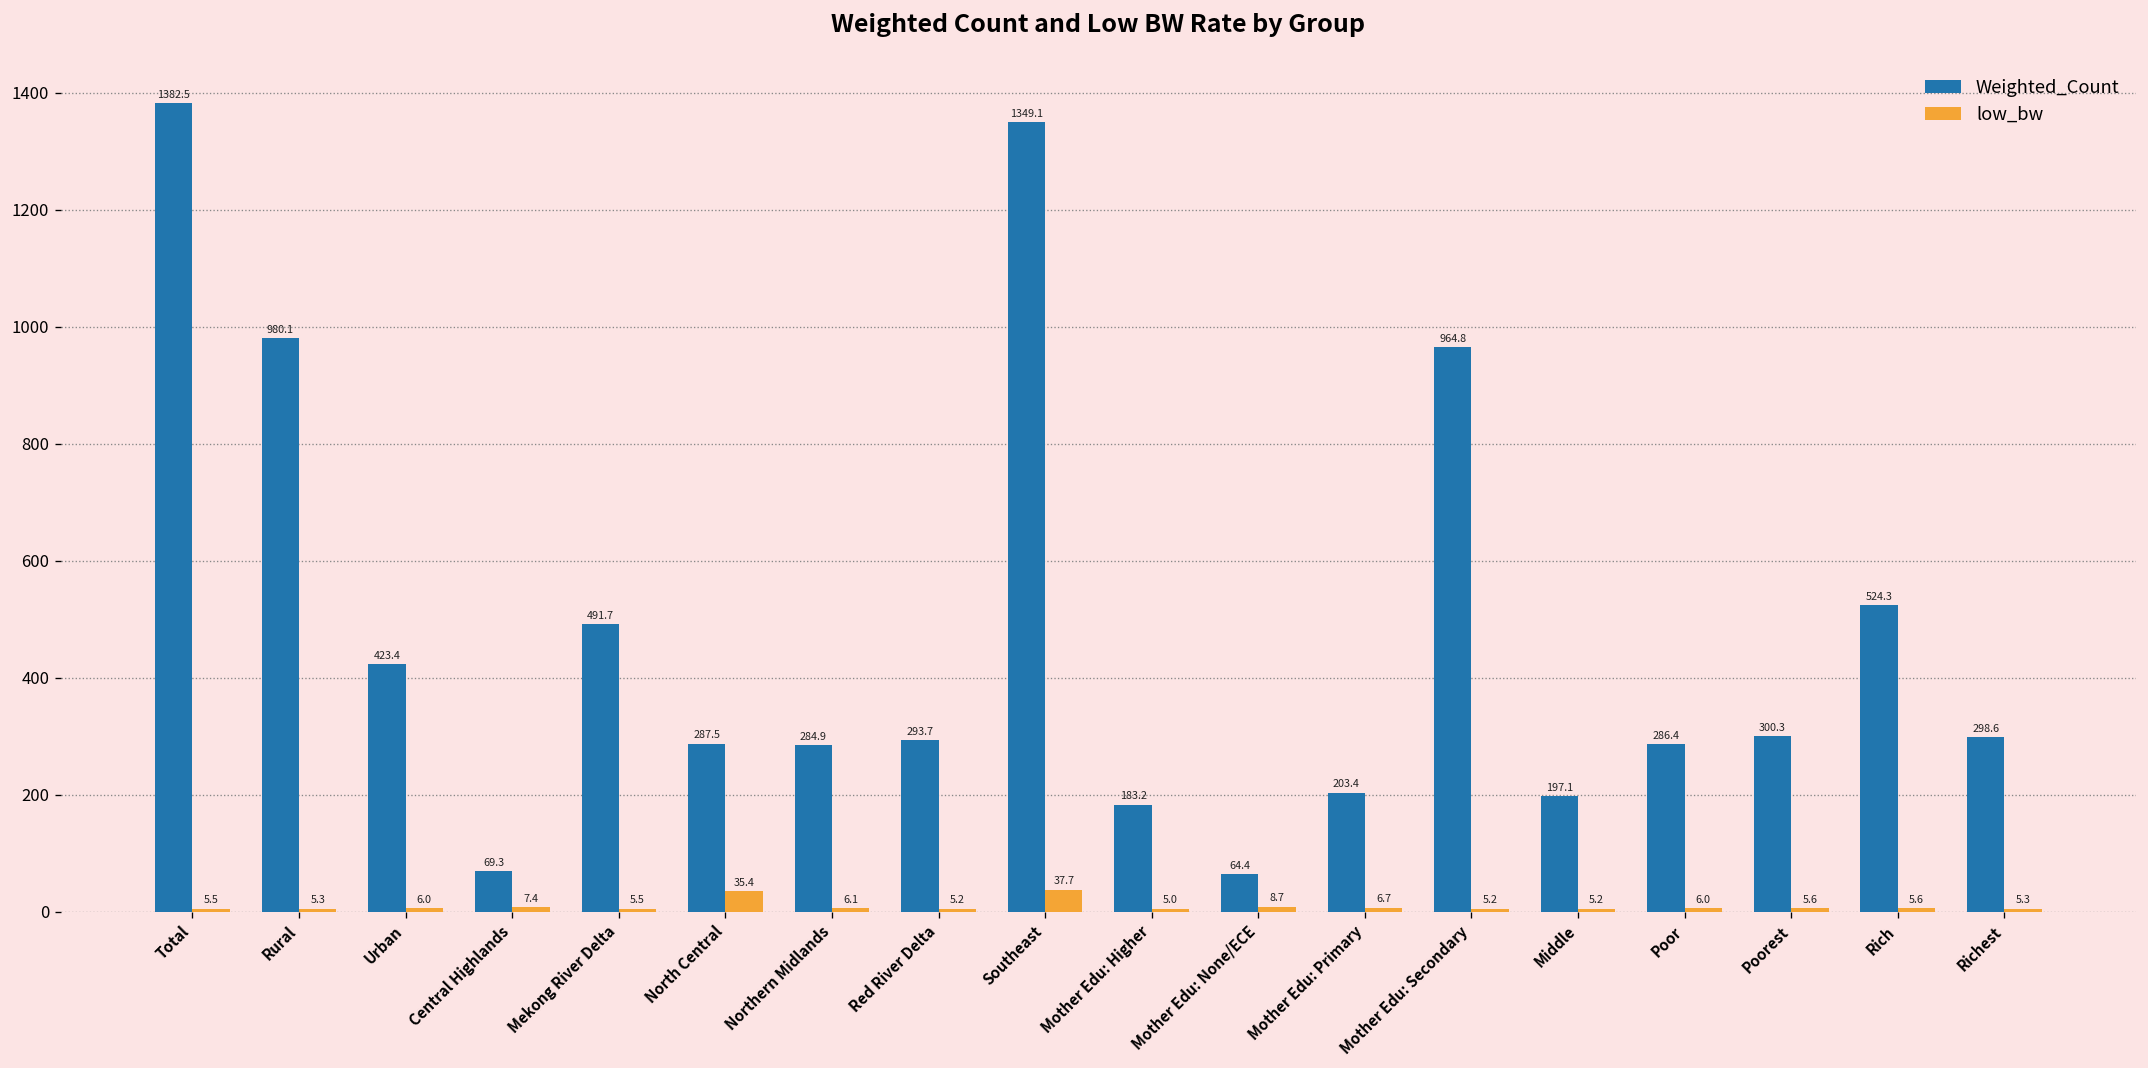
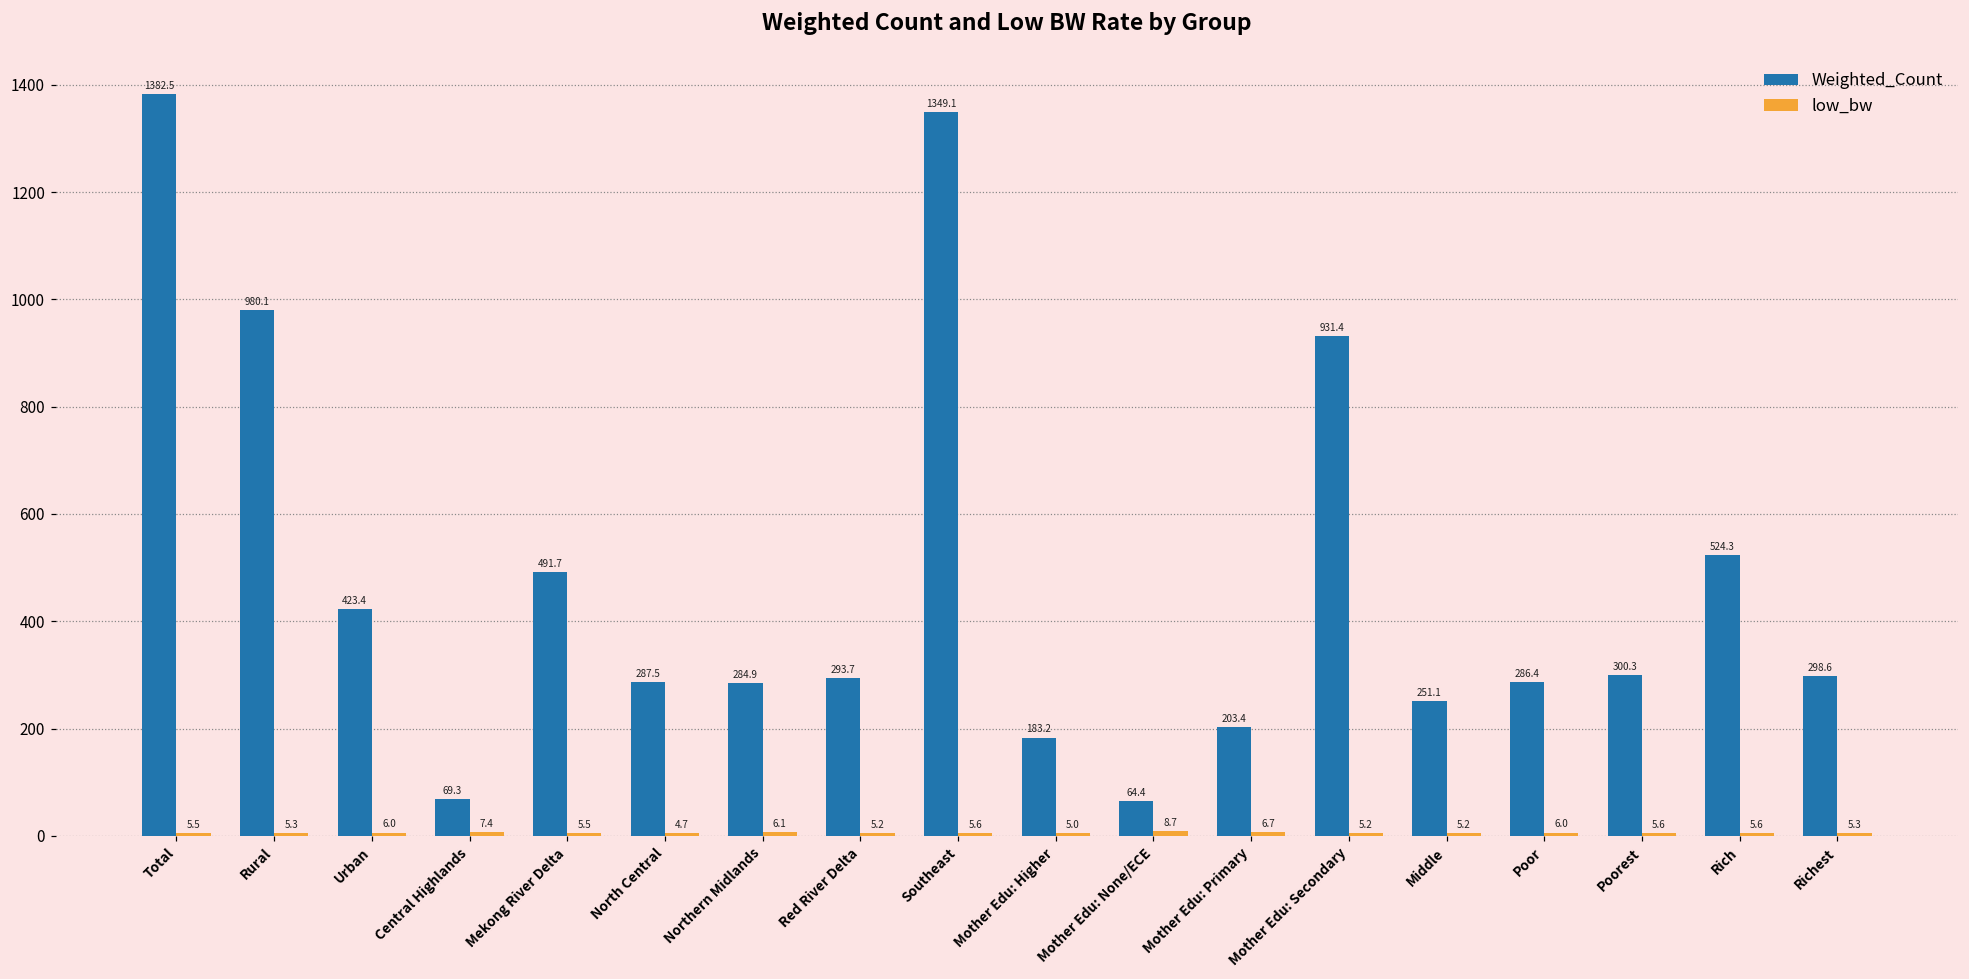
low_bw, North Central: 35.4 -> 4.7
low_bw, Southeast: 37.7 -> 5.6
Weighted_Count, Mother Edu: Secondary: 964.8 -> 931.4
Weighted_Count, Middle: 197.1 -> 251.1
